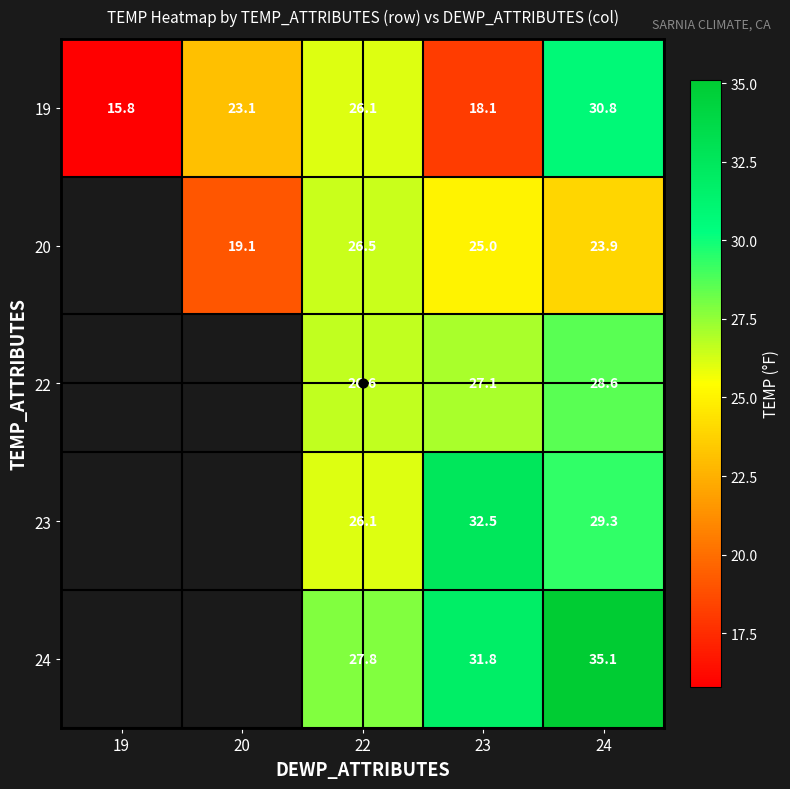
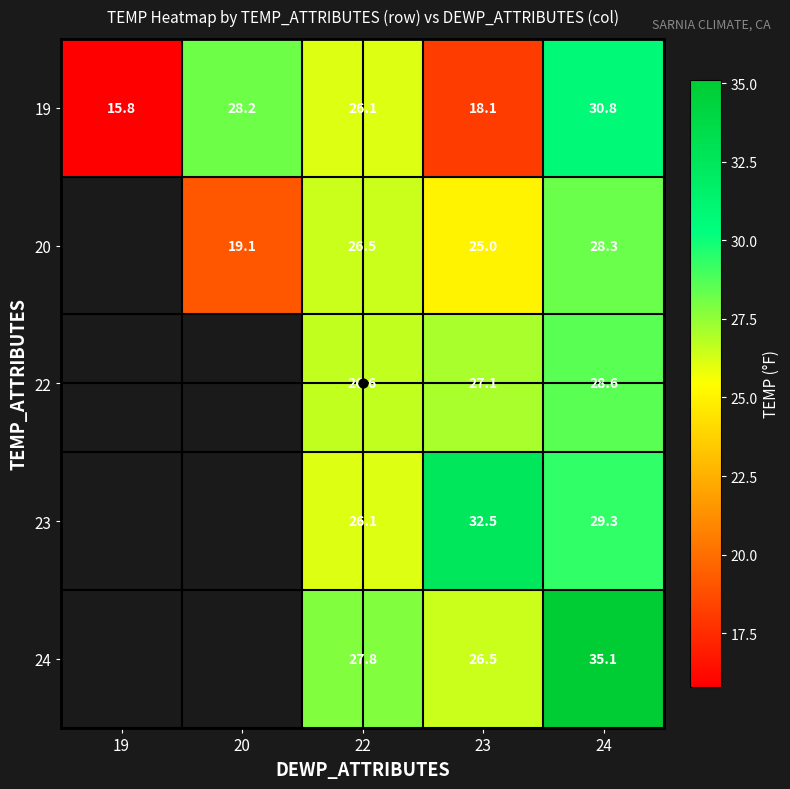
19, 20: 23.1 -> 28.2
20, 24: 23.9 -> 28.3
24, 23: 31.8 -> 26.5
